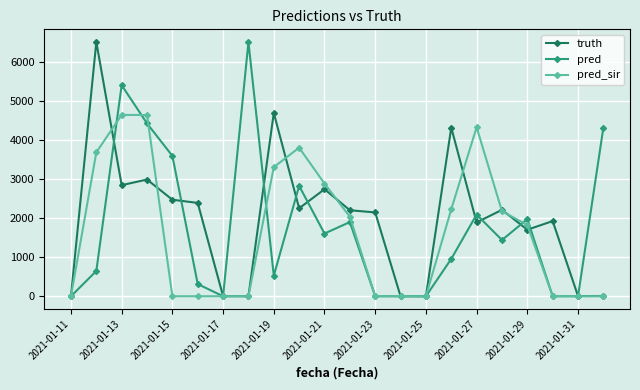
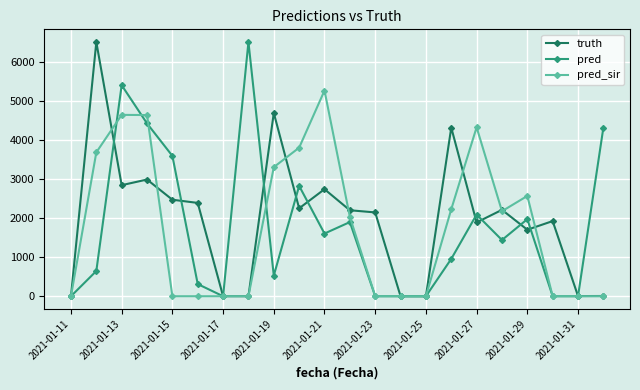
pred_sir, 2021-01-21: 2900 -> 5300
pred_sir, 2021-01-29: 1800 -> 2600
